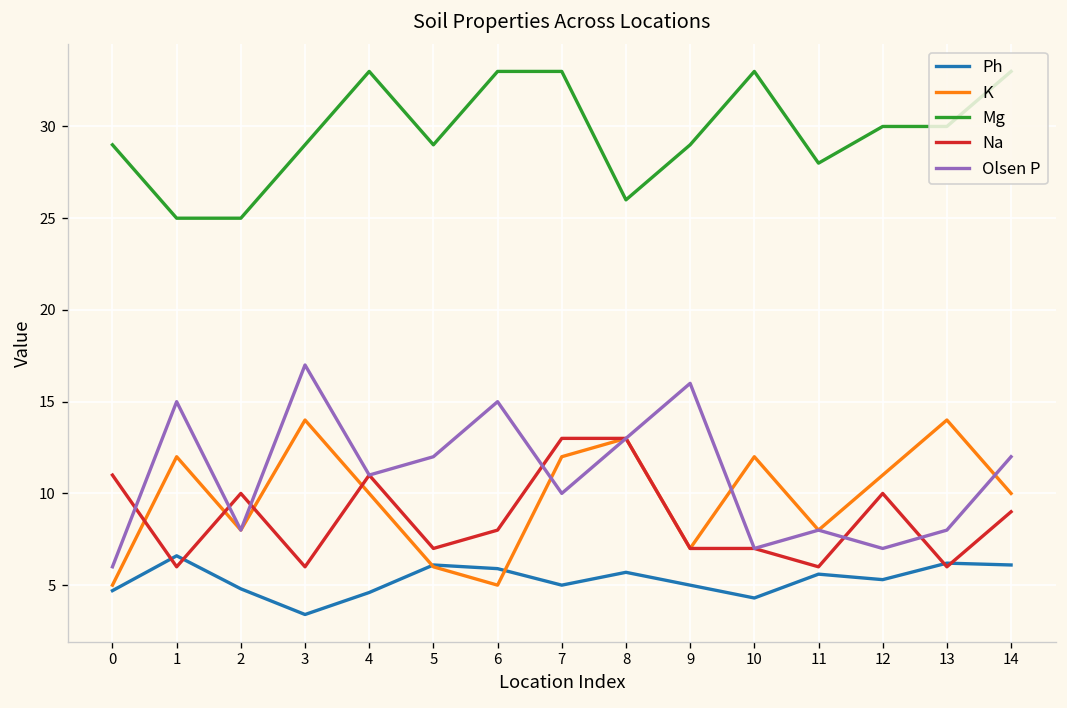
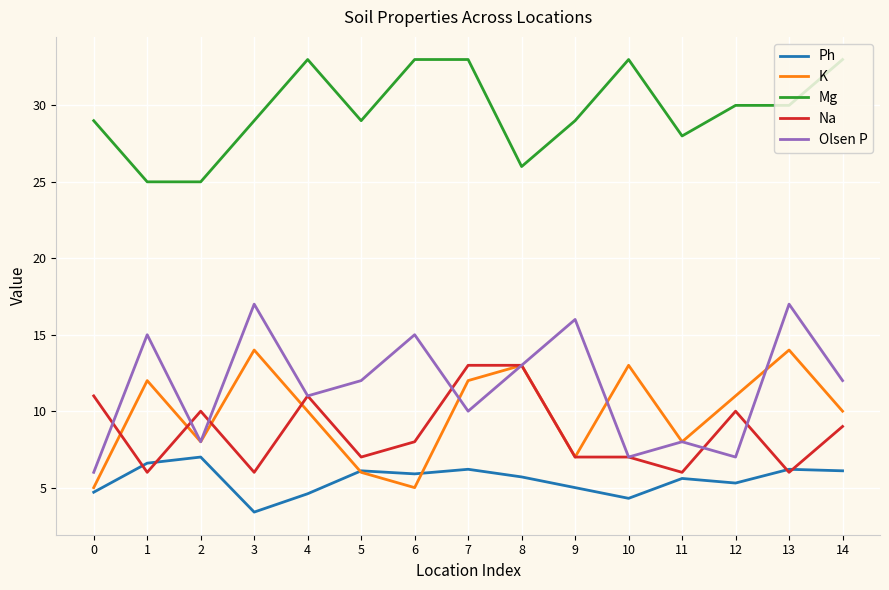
Ph, 2: 4.8 -> 7.0
Ph, 7: 5.0 -> 6.2
K, 10: 12 -> 13
Olsen P, 13: 8 -> 17
